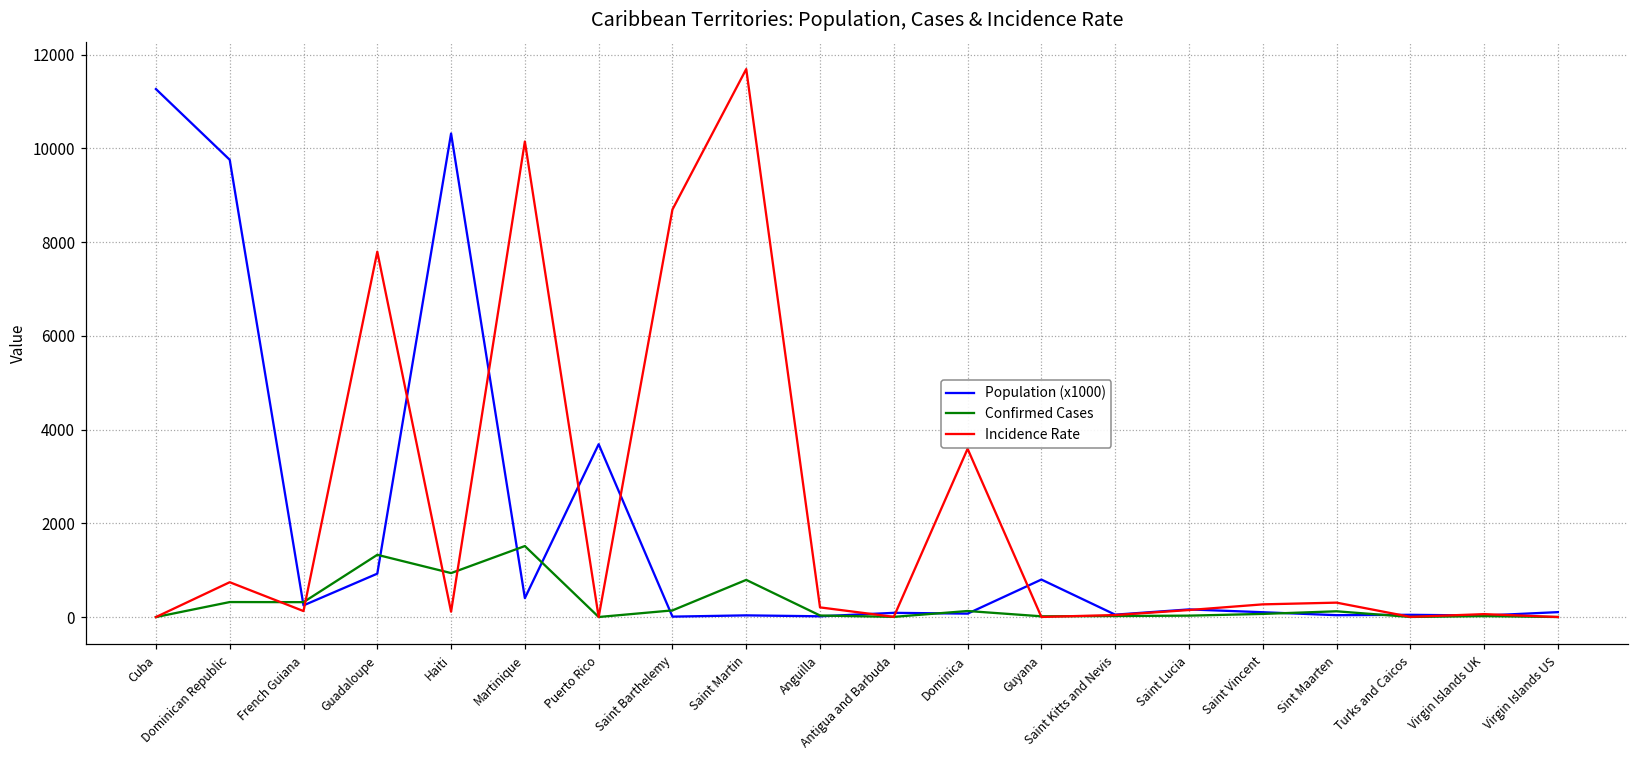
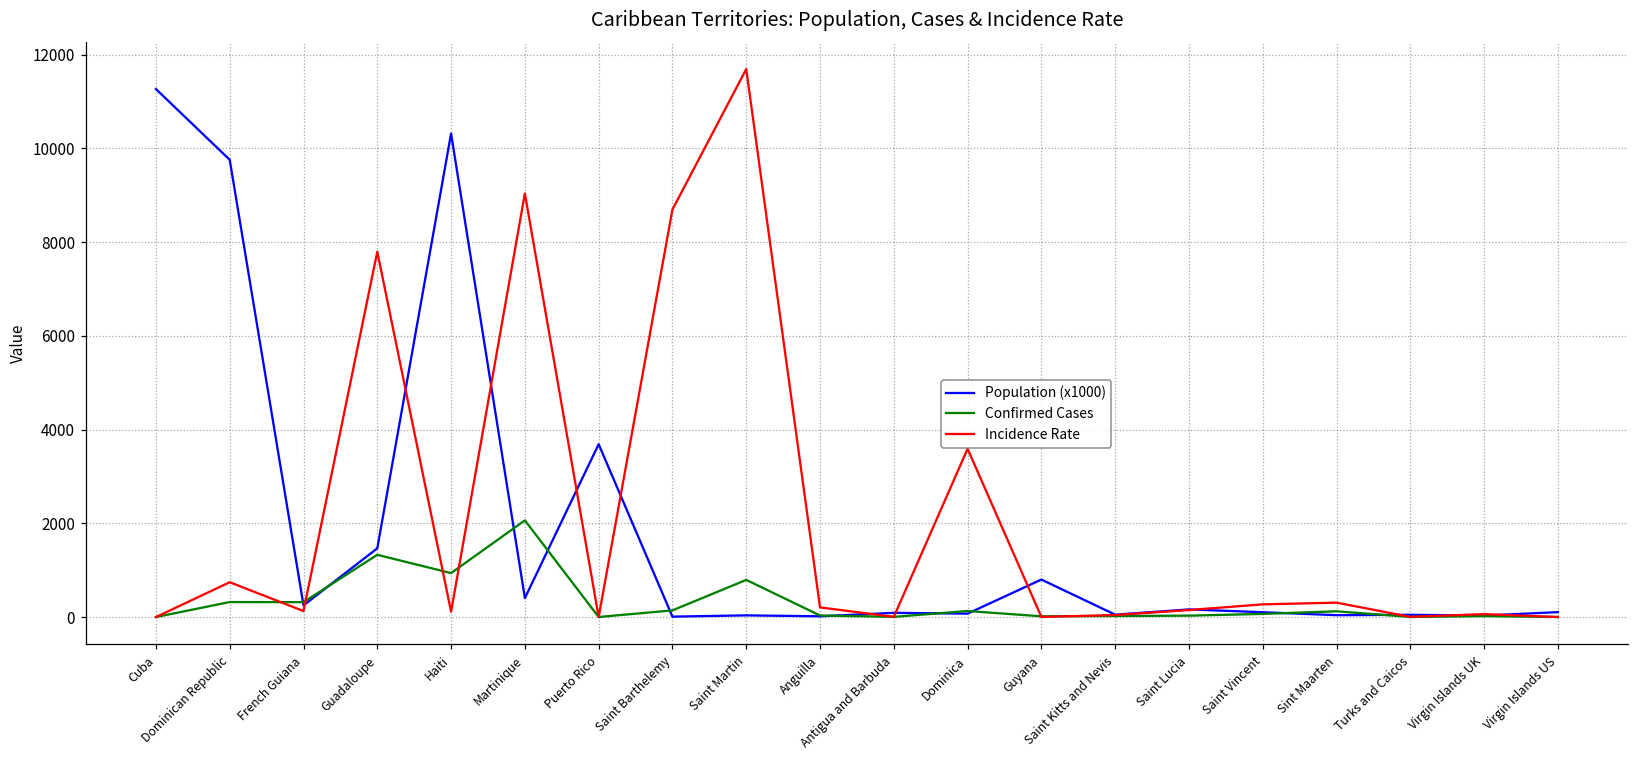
Population (x1000), Guadaloupe: 900 -> 1500
Confirmed Cases, Martinique: 1500 -> 2100
Incidence Rate, Martinique: 10100 -> 9000
